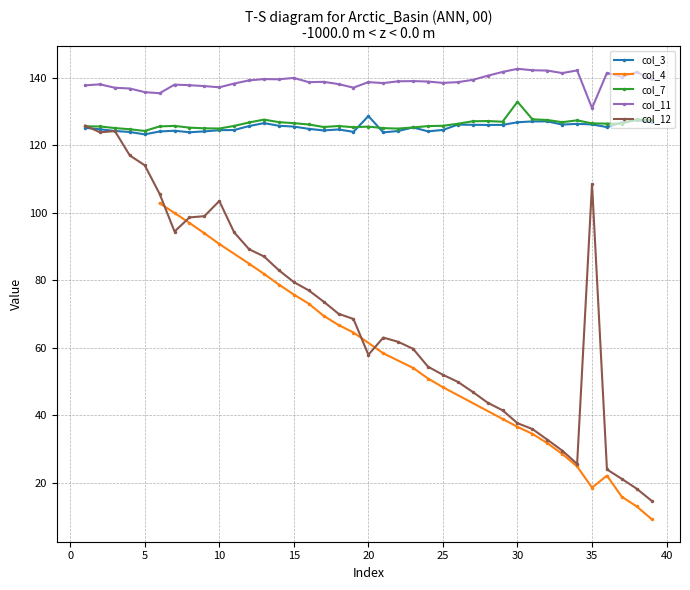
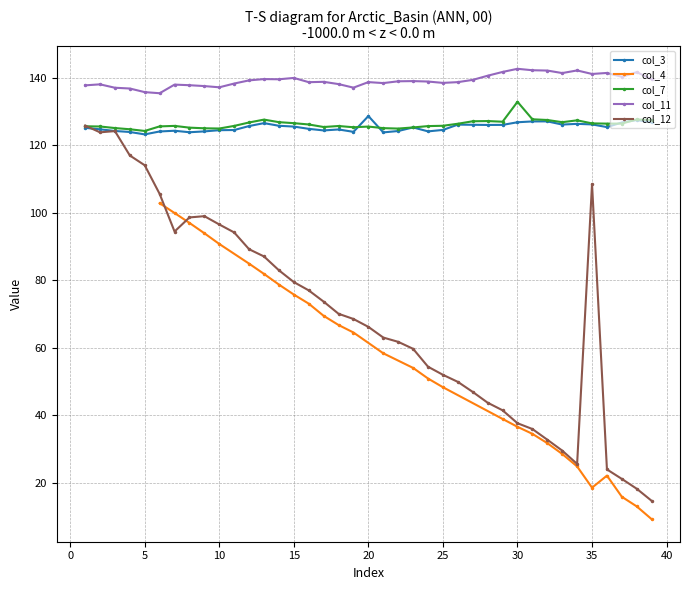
col_12, 10: 103 -> 97
col_12, 20: 58 -> 66
col_11, 35: 131 -> 141
